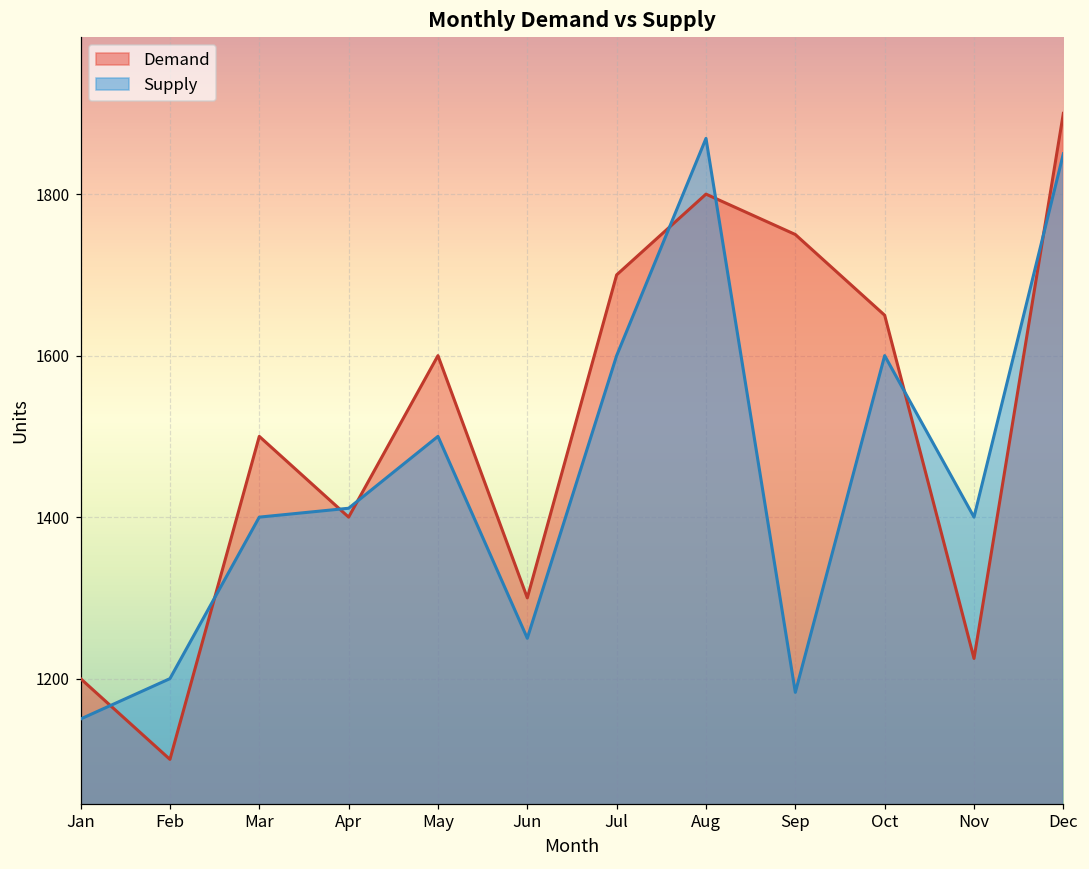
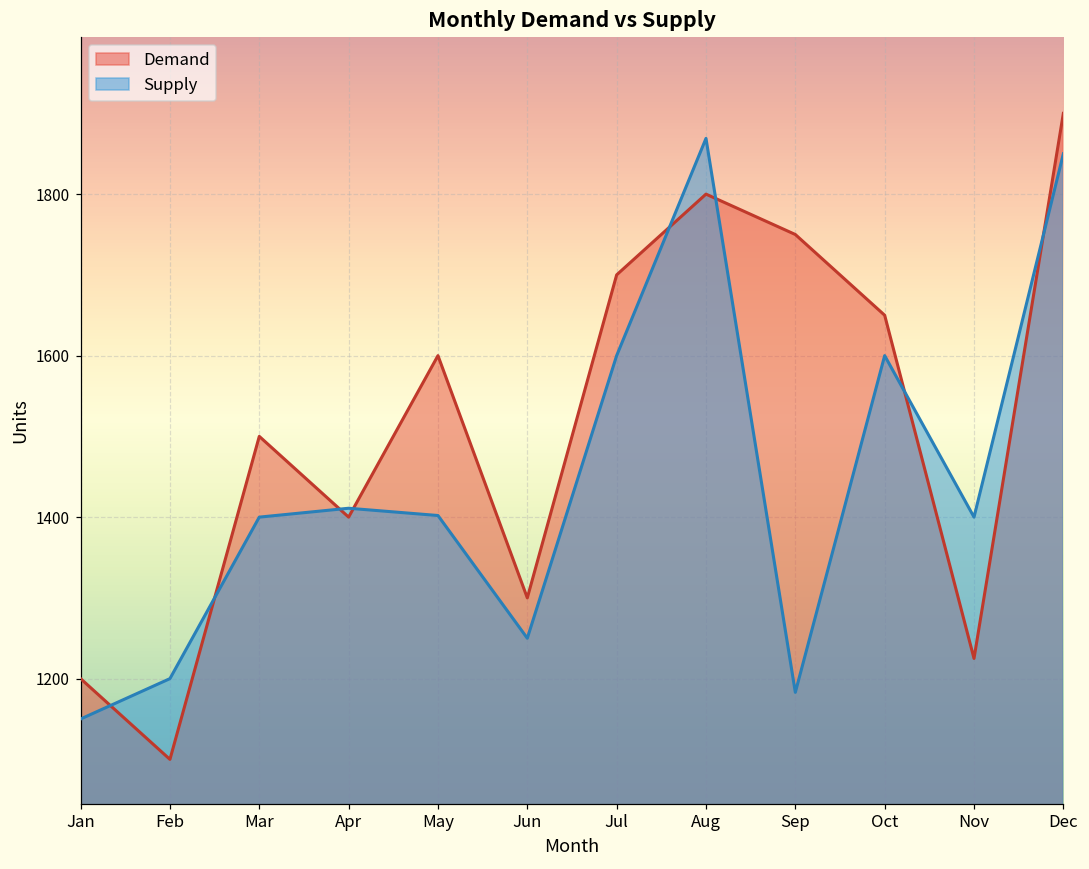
Supply, May: 1500 -> 1400
